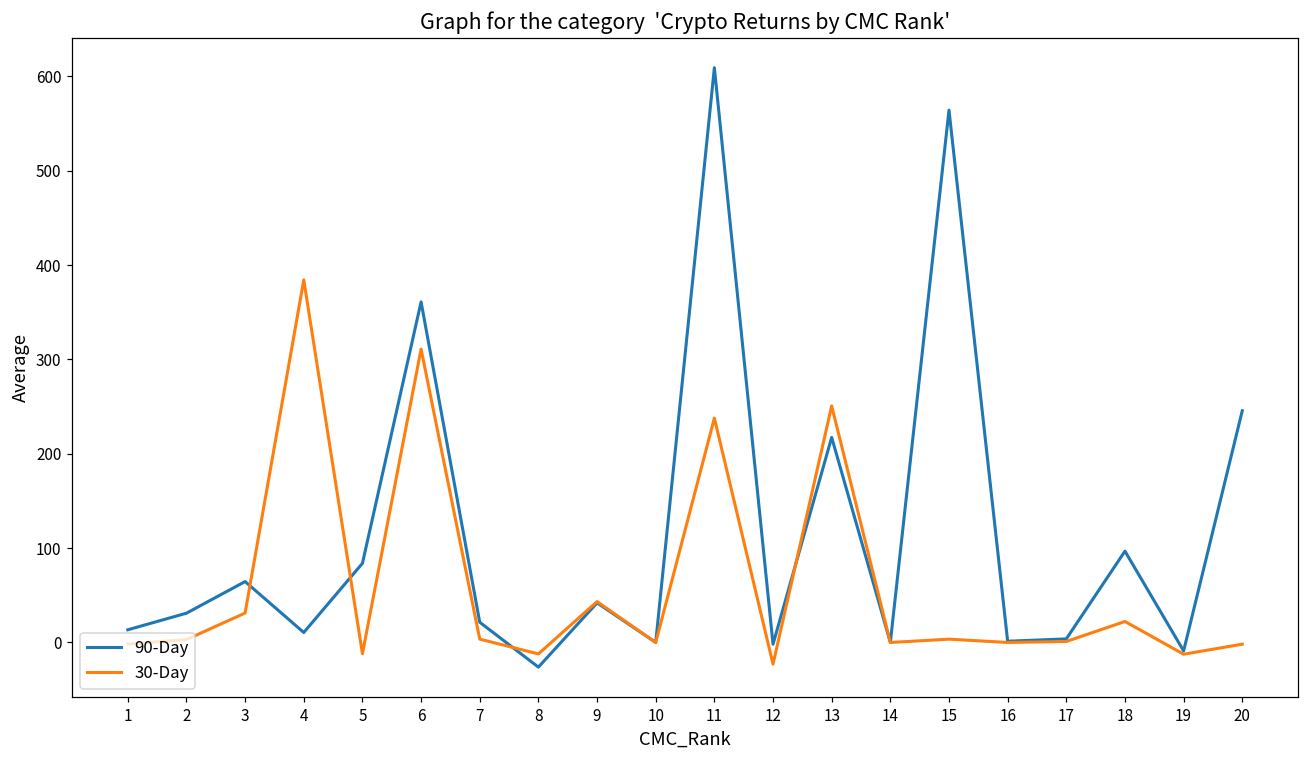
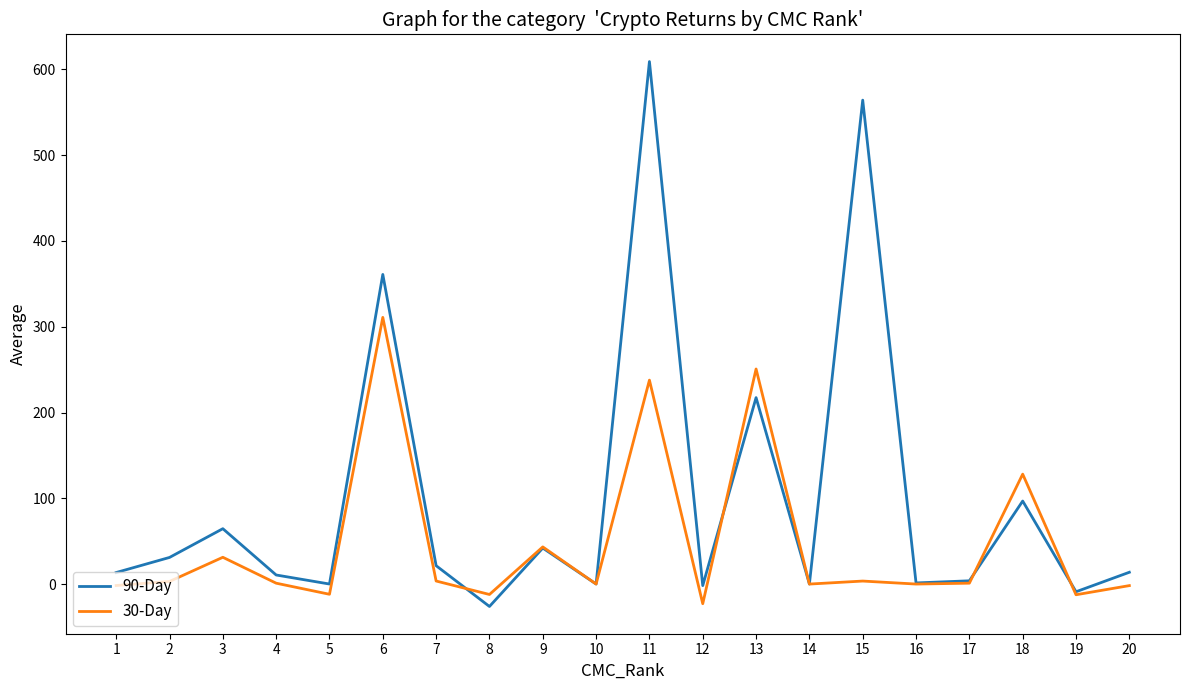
30-Day, 4: 380 -> 0
90-Day, 5: 80 -> 0
30-Day, 18: 20 -> 130
90-Day, 20: 250 -> 10
